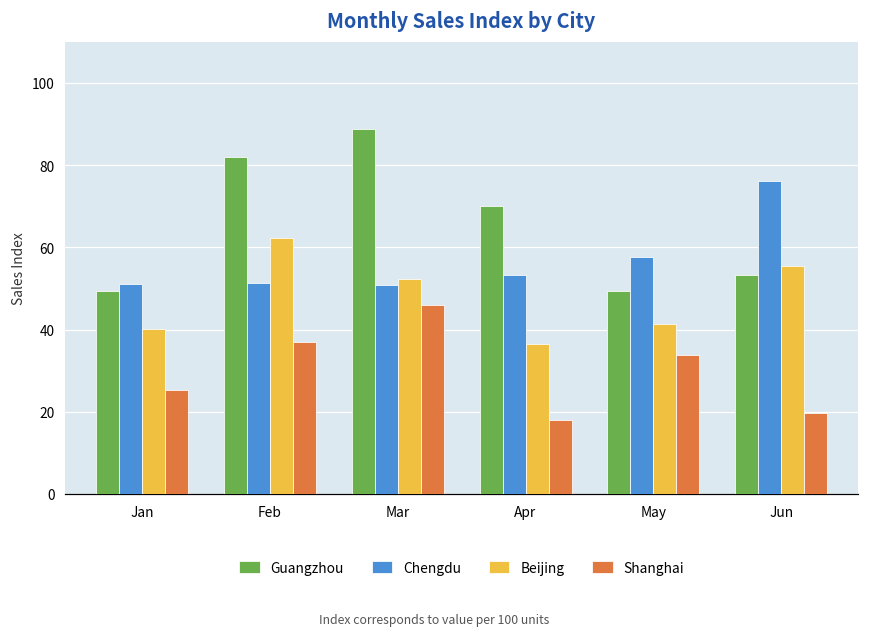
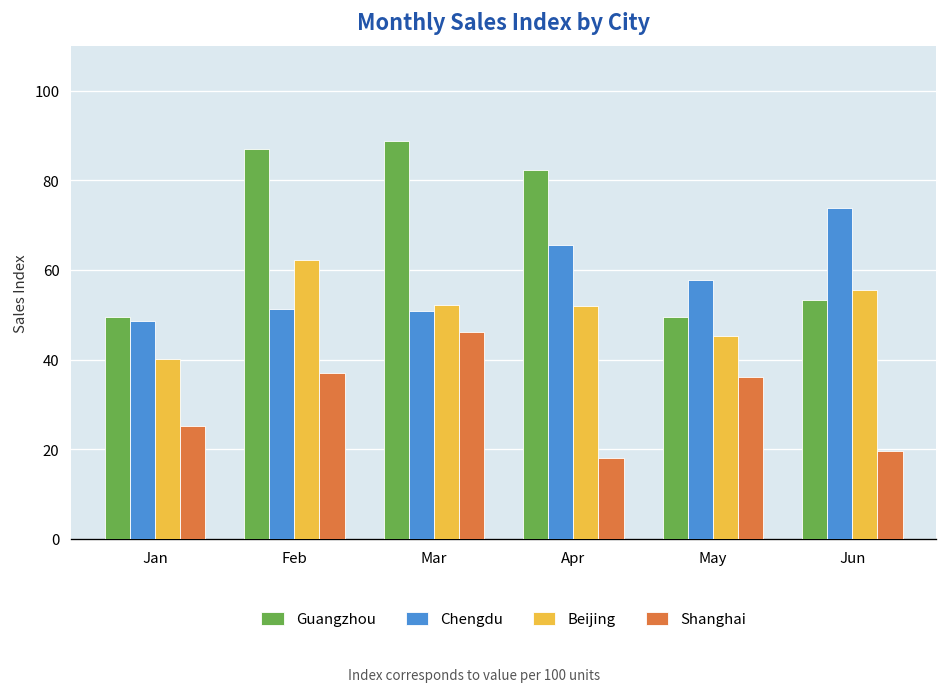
Chengdu, Jan: 51 -> 49
Guangzhou, Feb: 82 -> 87
Guangzhou, Apr: 70 -> 82
Chengdu, Apr: 53 -> 66
Beijing, Apr: 36 -> 52
Beijing, May: 41 -> 45
Shanghai, May: 34 -> 36
Chengdu, Jun: 76 -> 74
